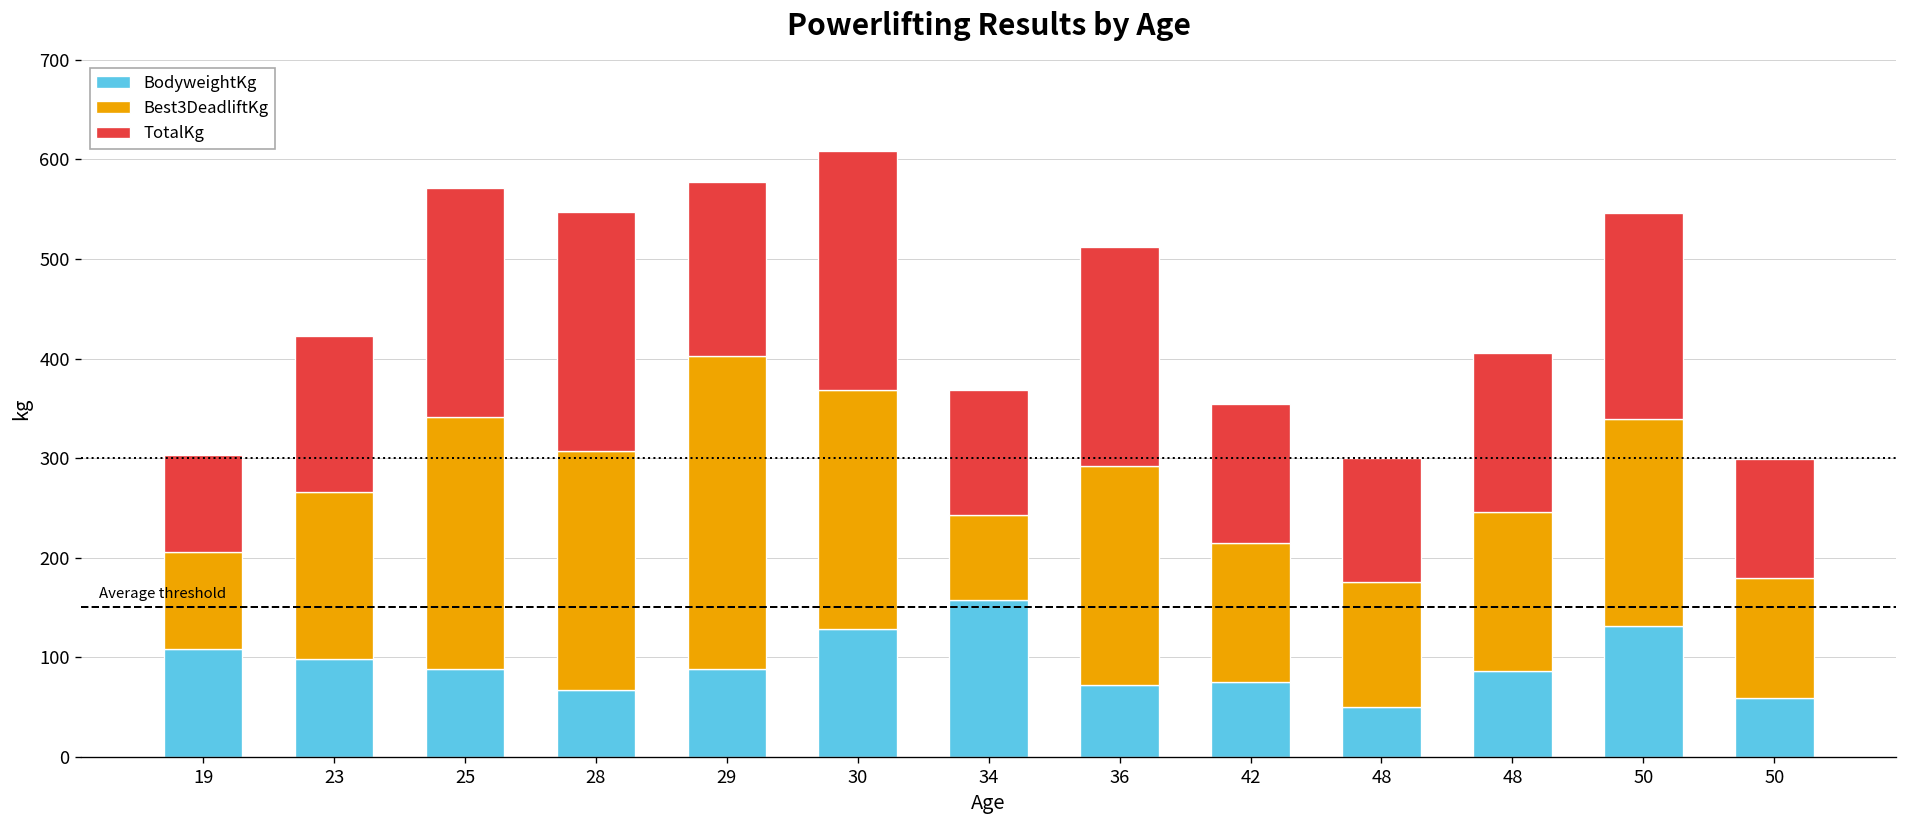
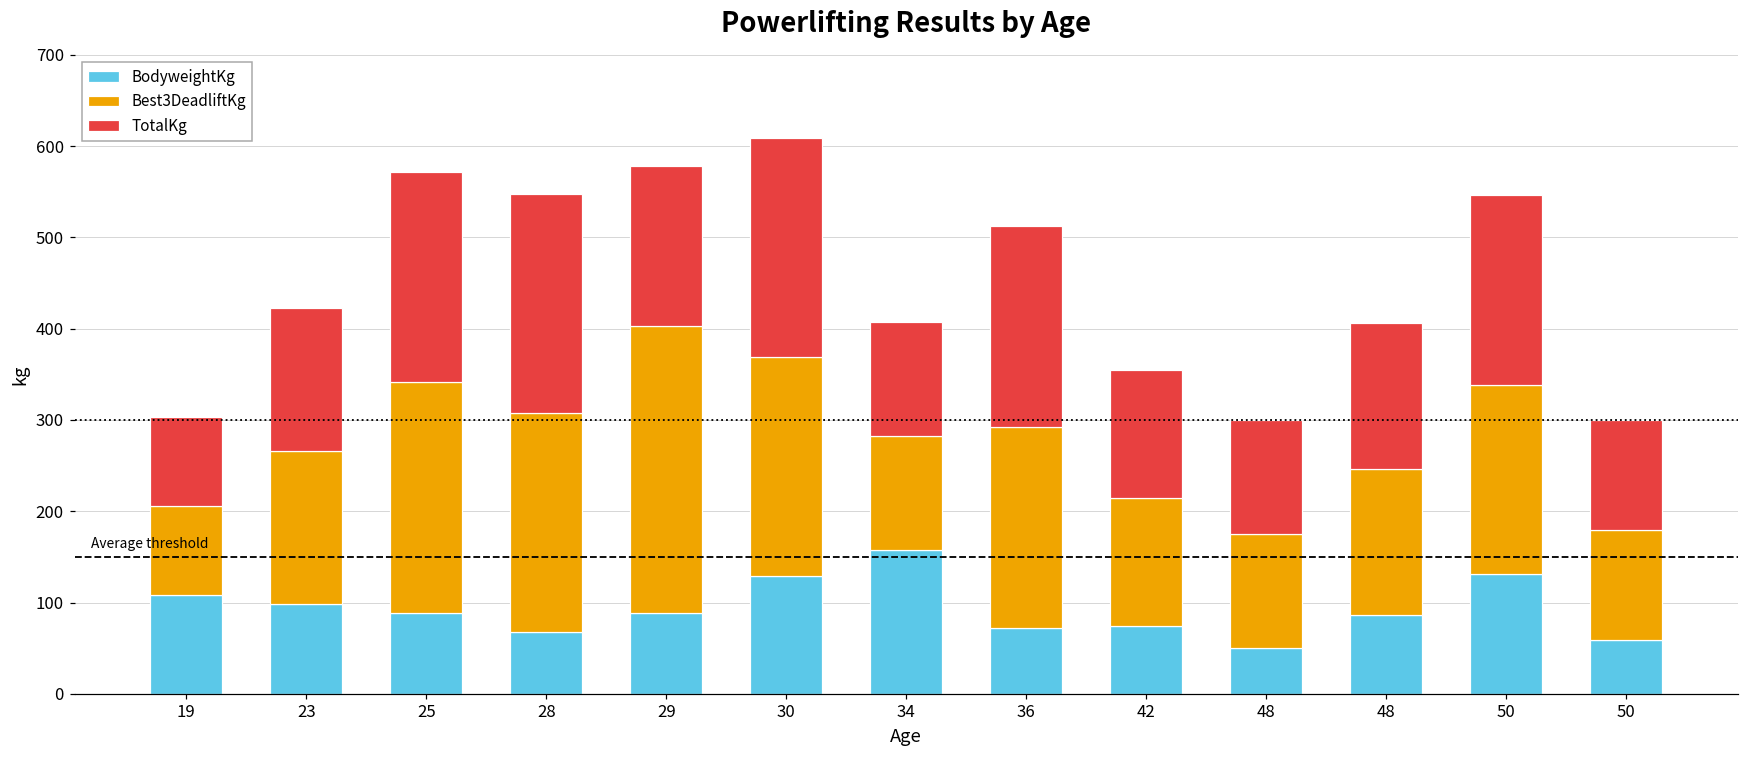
Best3DeadliftKg, 34: 90 -> 130
